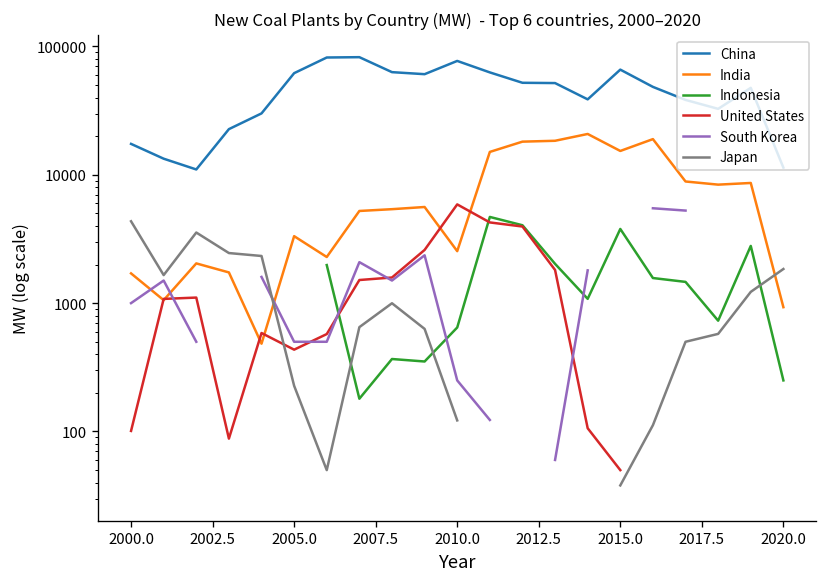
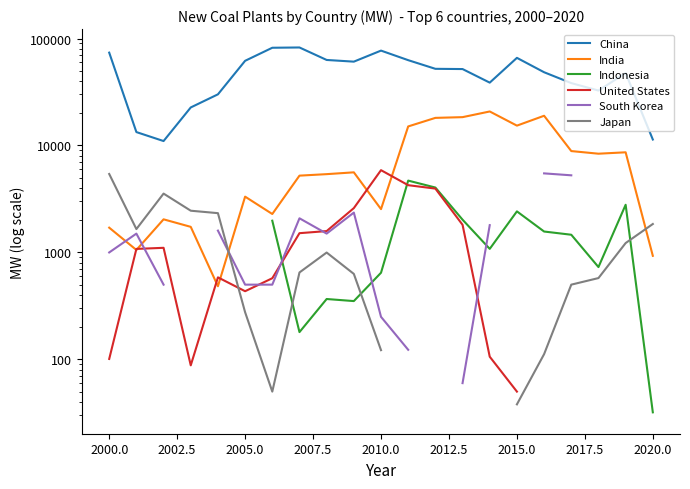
China, 2000.0: 17000 -> 70000
Japan, 2000.0: 4300 -> 5000
Japan, 2005.0: 230 -> 280
Indonesia, 2015.0: 3800 -> 2400
Indonesia, 2020.0: 250 -> 32
